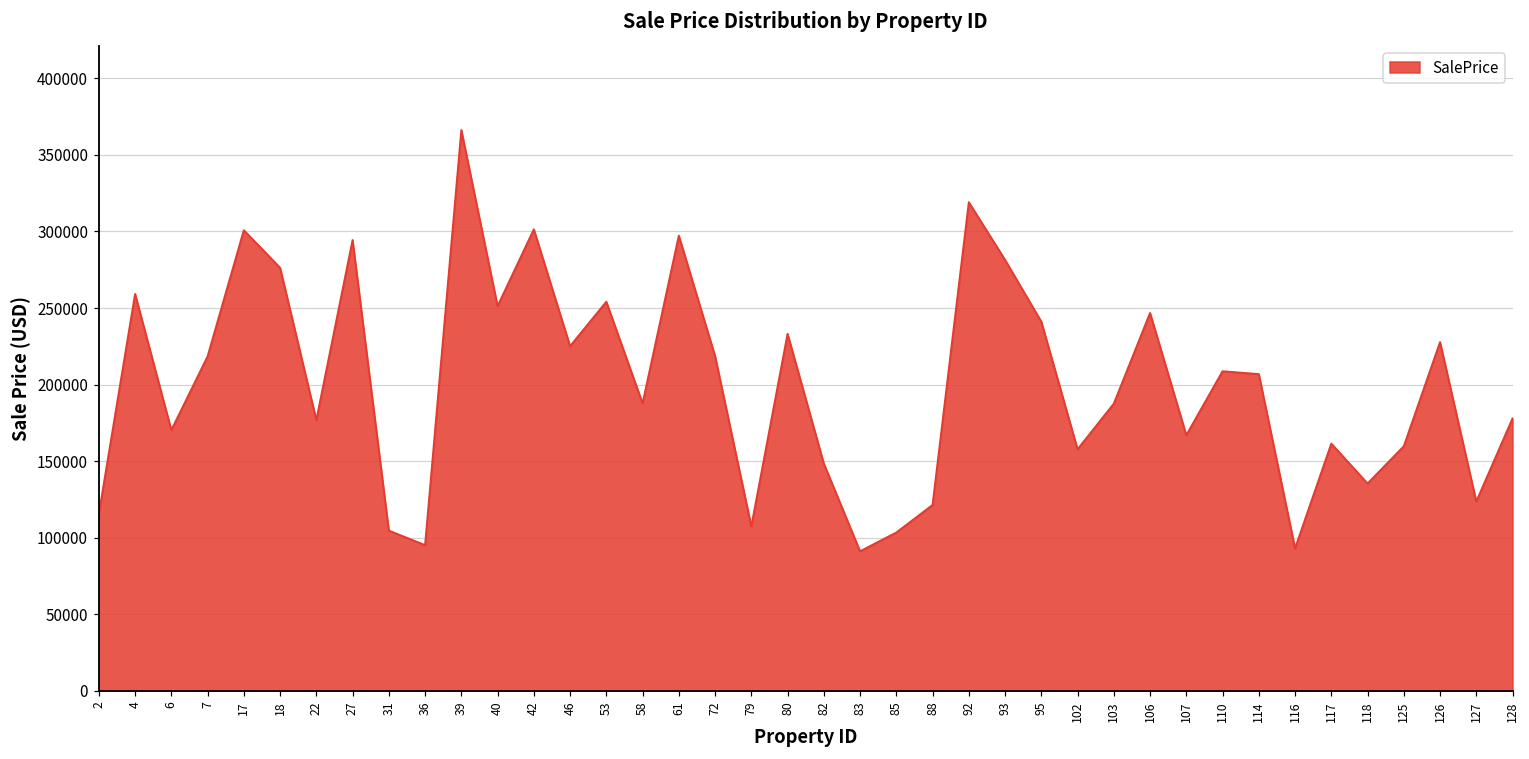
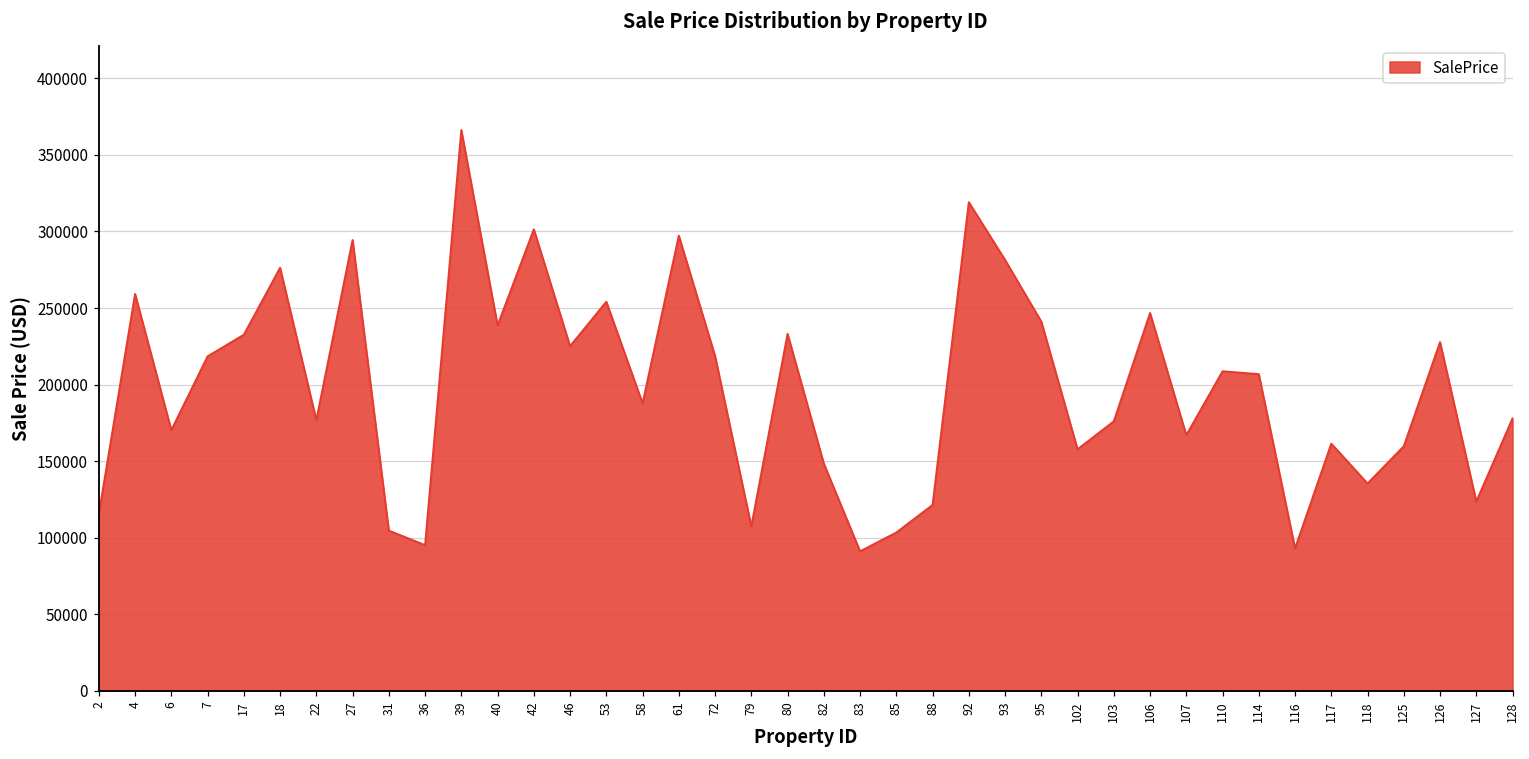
17: 301000 -> 233000
40: 251000 -> 239000
103: 188000 -> 176000
